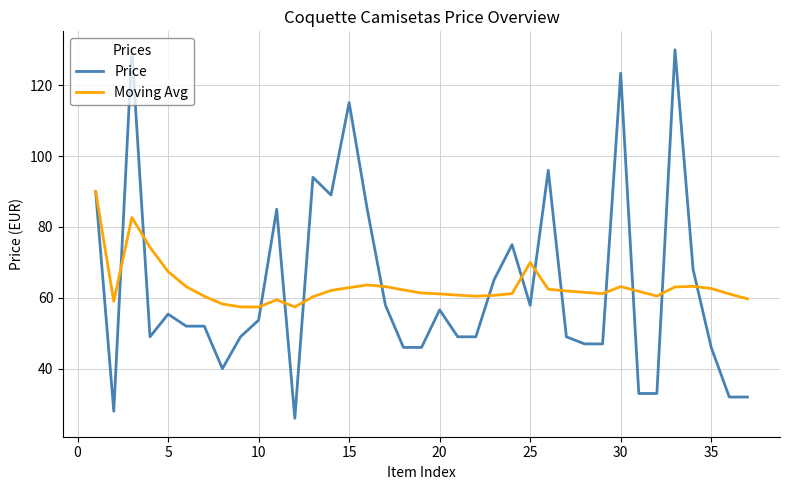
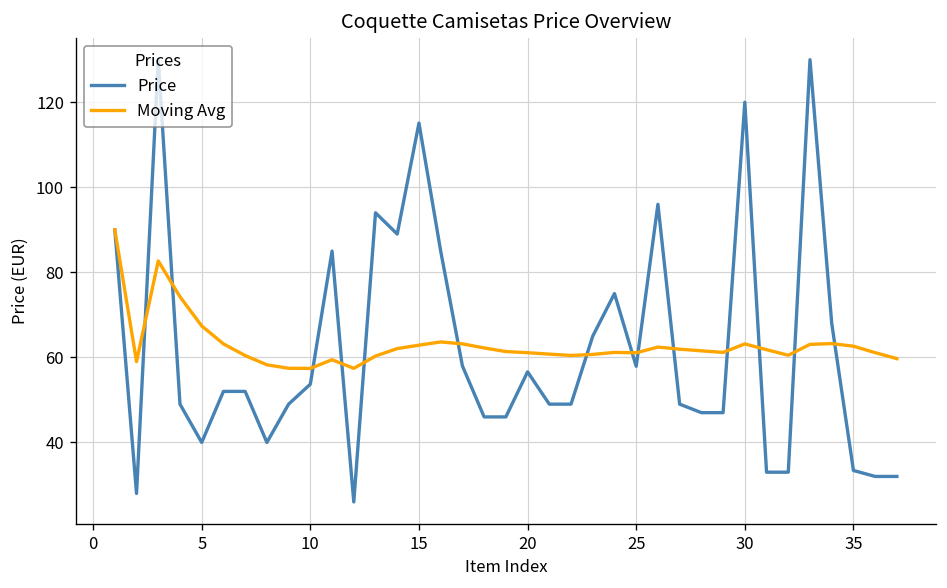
Price, 5: 55 -> 40
Moving Avg, 25: 70 -> 61
Price, 30: 123 -> 120
Price, 35: 46 -> 33
